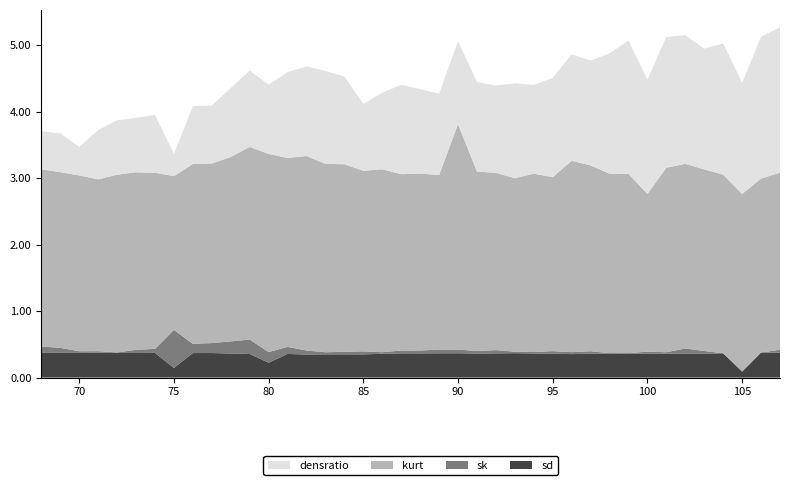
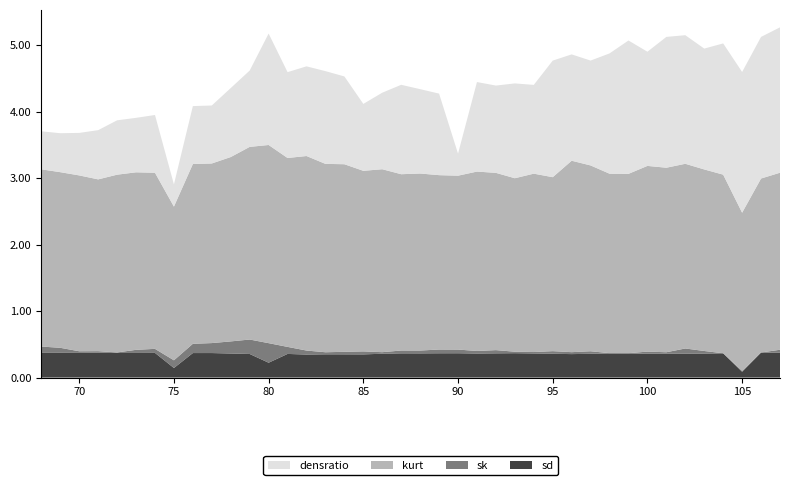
densratio, 70: 0.4 -> 0.6
sk, 75: 0.6 -> 0.1
sk, 80: 0.2 -> 0.3
densratio, 80: 1.0 -> 1.7
kurt, 90: 3.4 -> 2.6
densratio, 90: 1.2 -> 0.3
densratio, 95: 1.5 -> 1.8
kurt, 100: 2.4 -> 2.8
kurt, 105: 2.7 -> 2.4
densratio, 105: 1.7 -> 2.1
